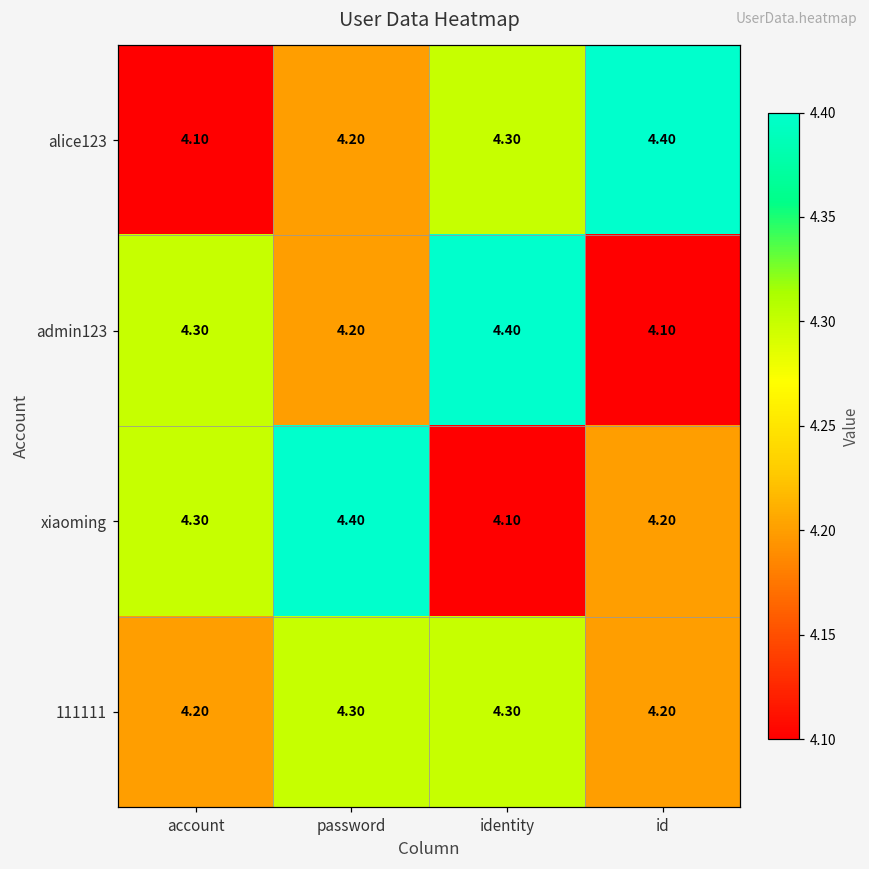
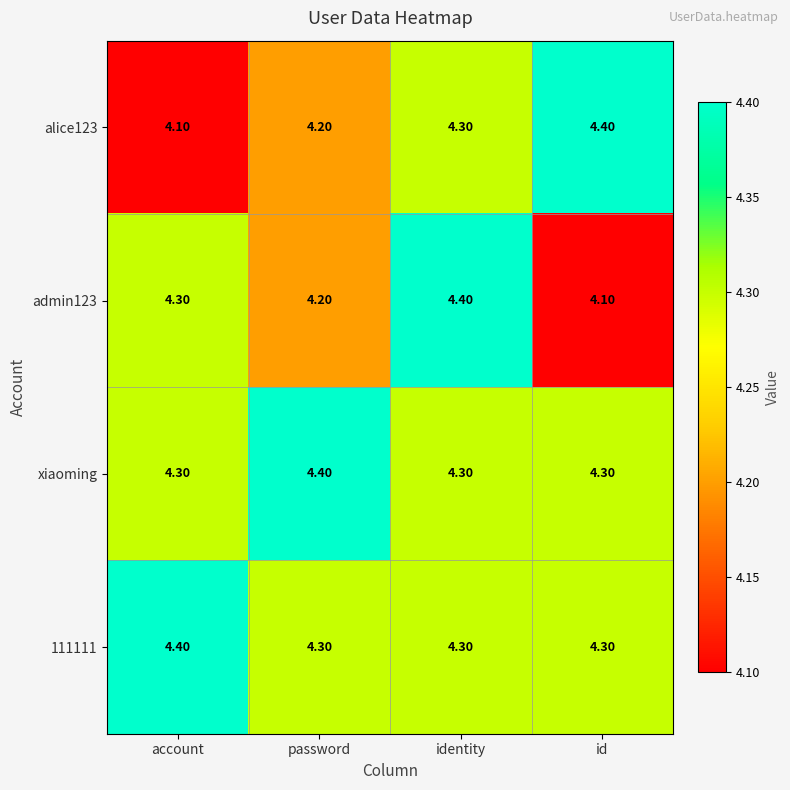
xiaoming, identity: 4.10 -> 4.30
xiaoming, id: 4.20 -> 4.30
111111, account: 4.20 -> 4.40
111111, id: 4.20 -> 4.30
